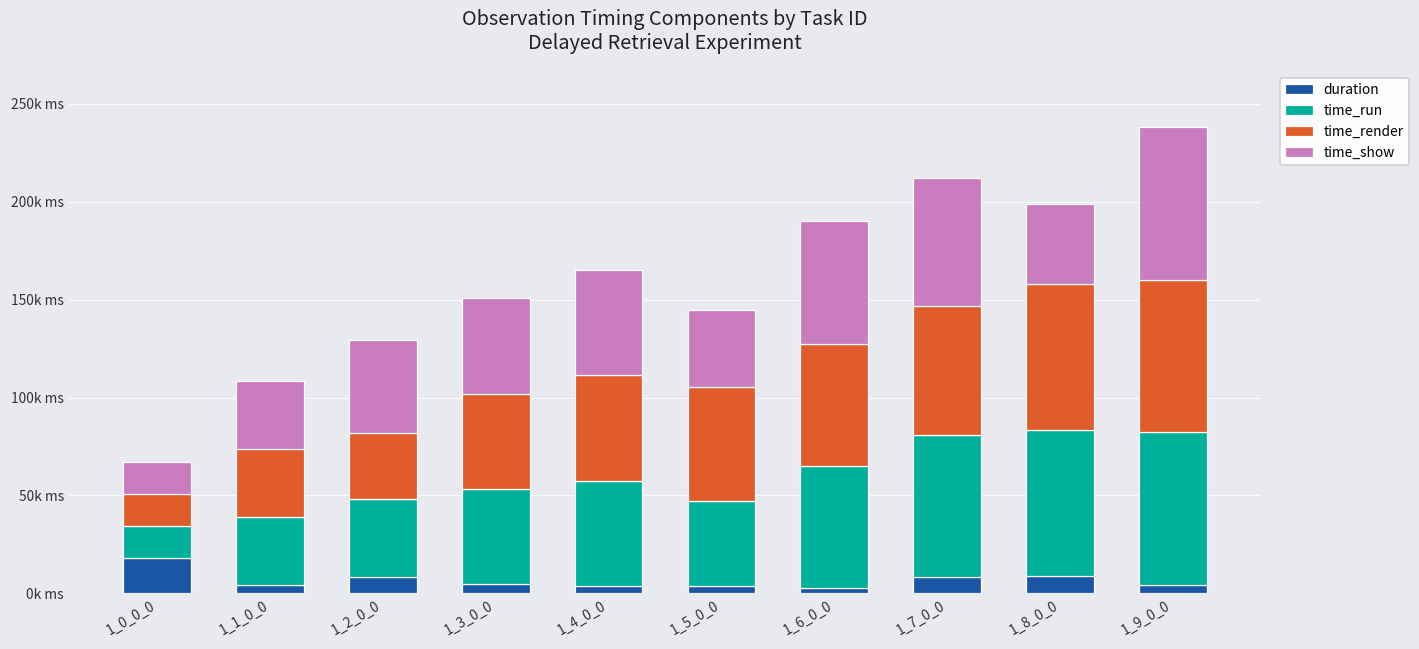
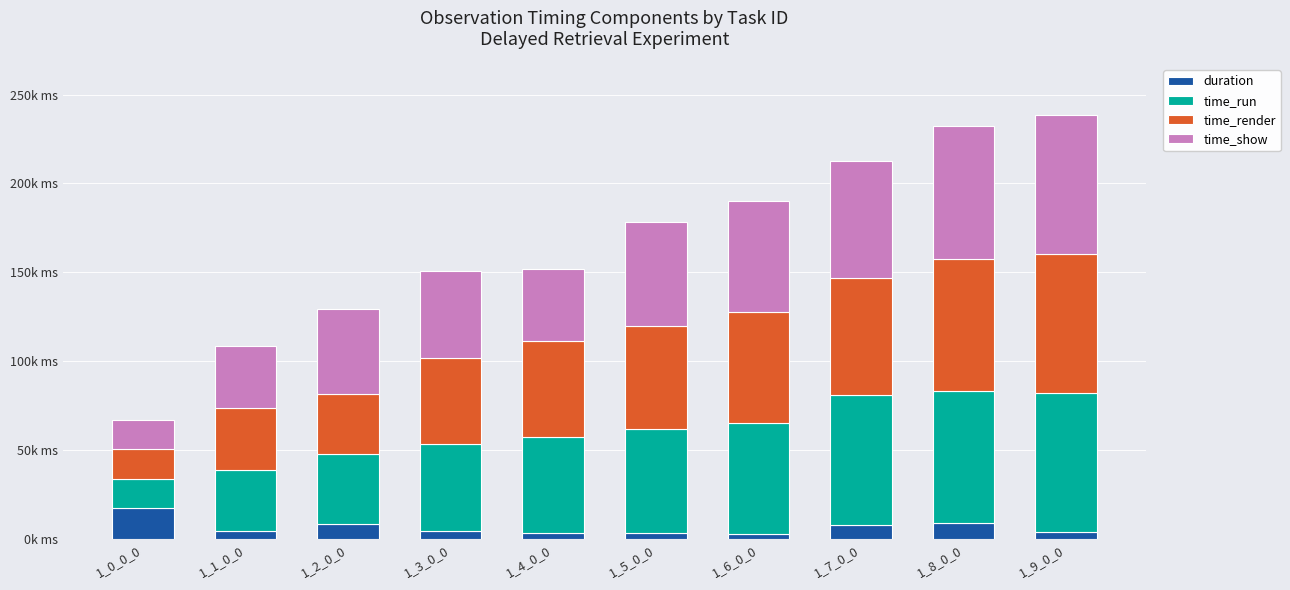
time_show, 1_4_0_0: 54k ms -> 41k ms
time_run, 1_5_0_0: 44k ms -> 58k ms
time_show, 1_5_0_0: 39k ms -> 58k ms
time_show, 1_8_0_0: 41k ms -> 74k ms
